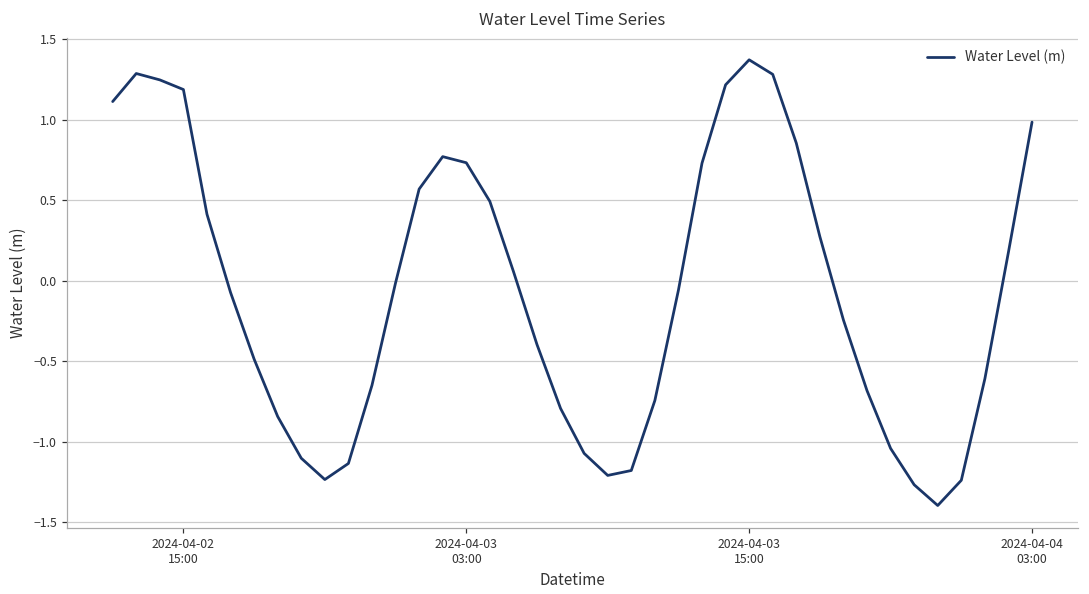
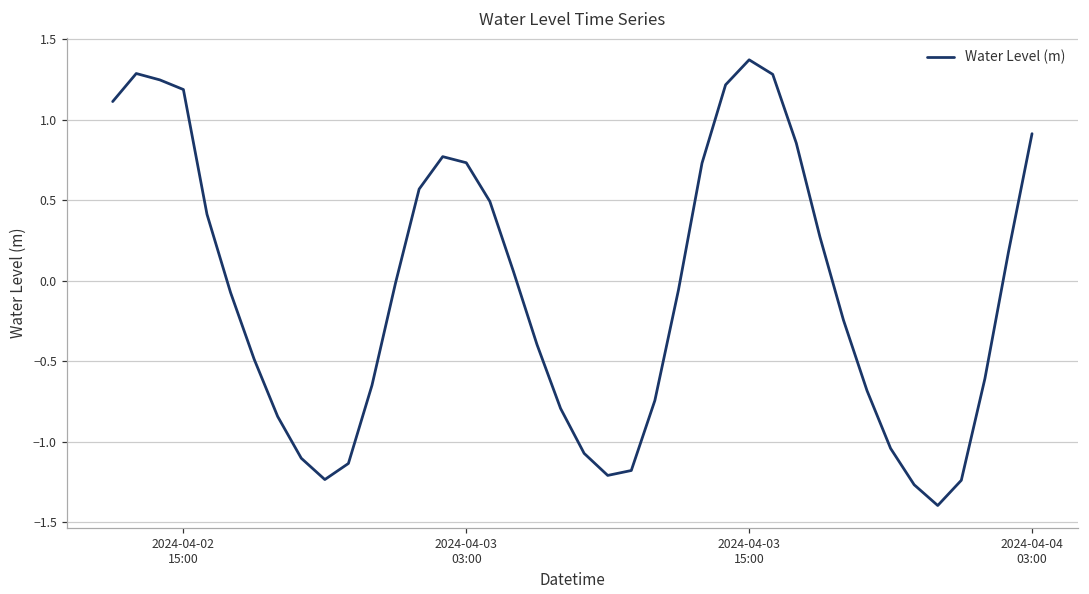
2024-04-04 03:00: 0.98 -> 0.91
